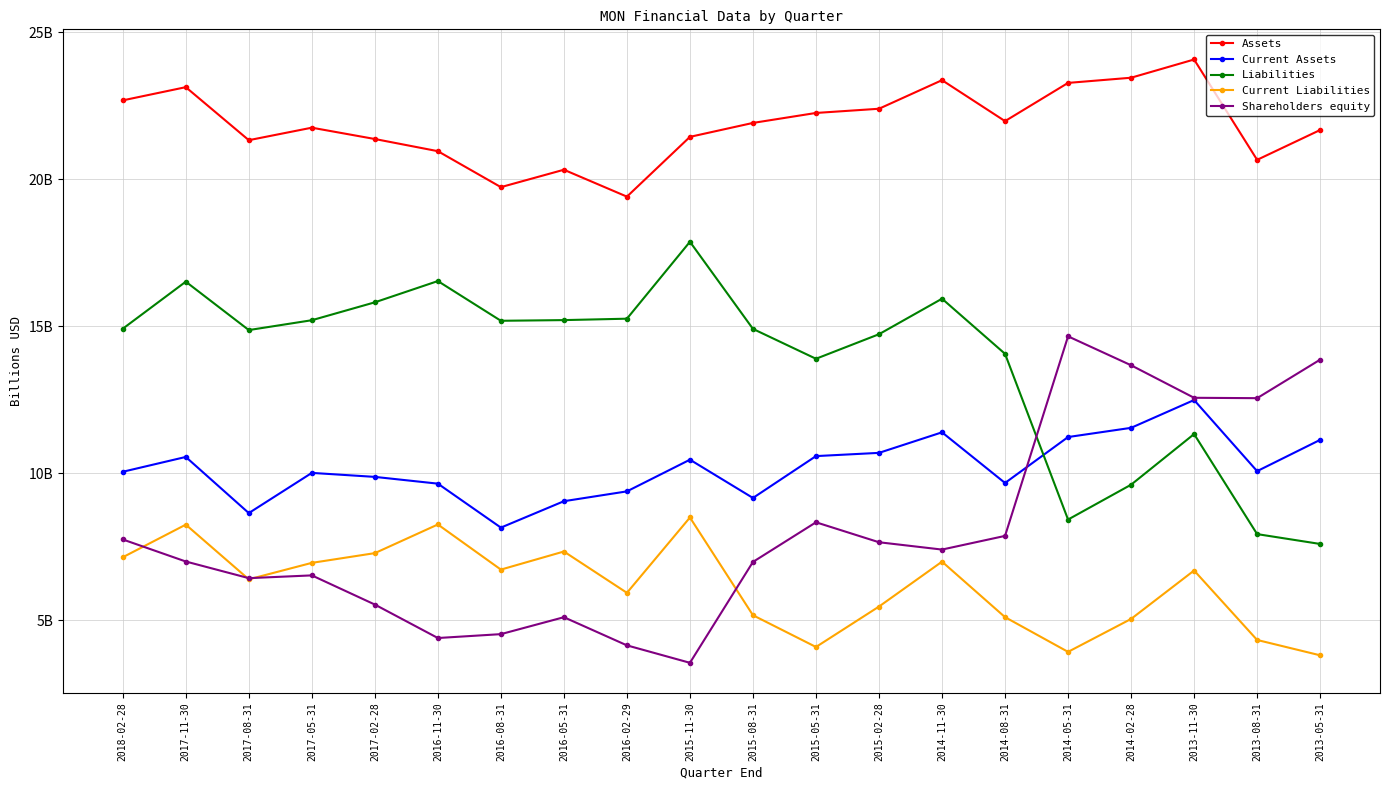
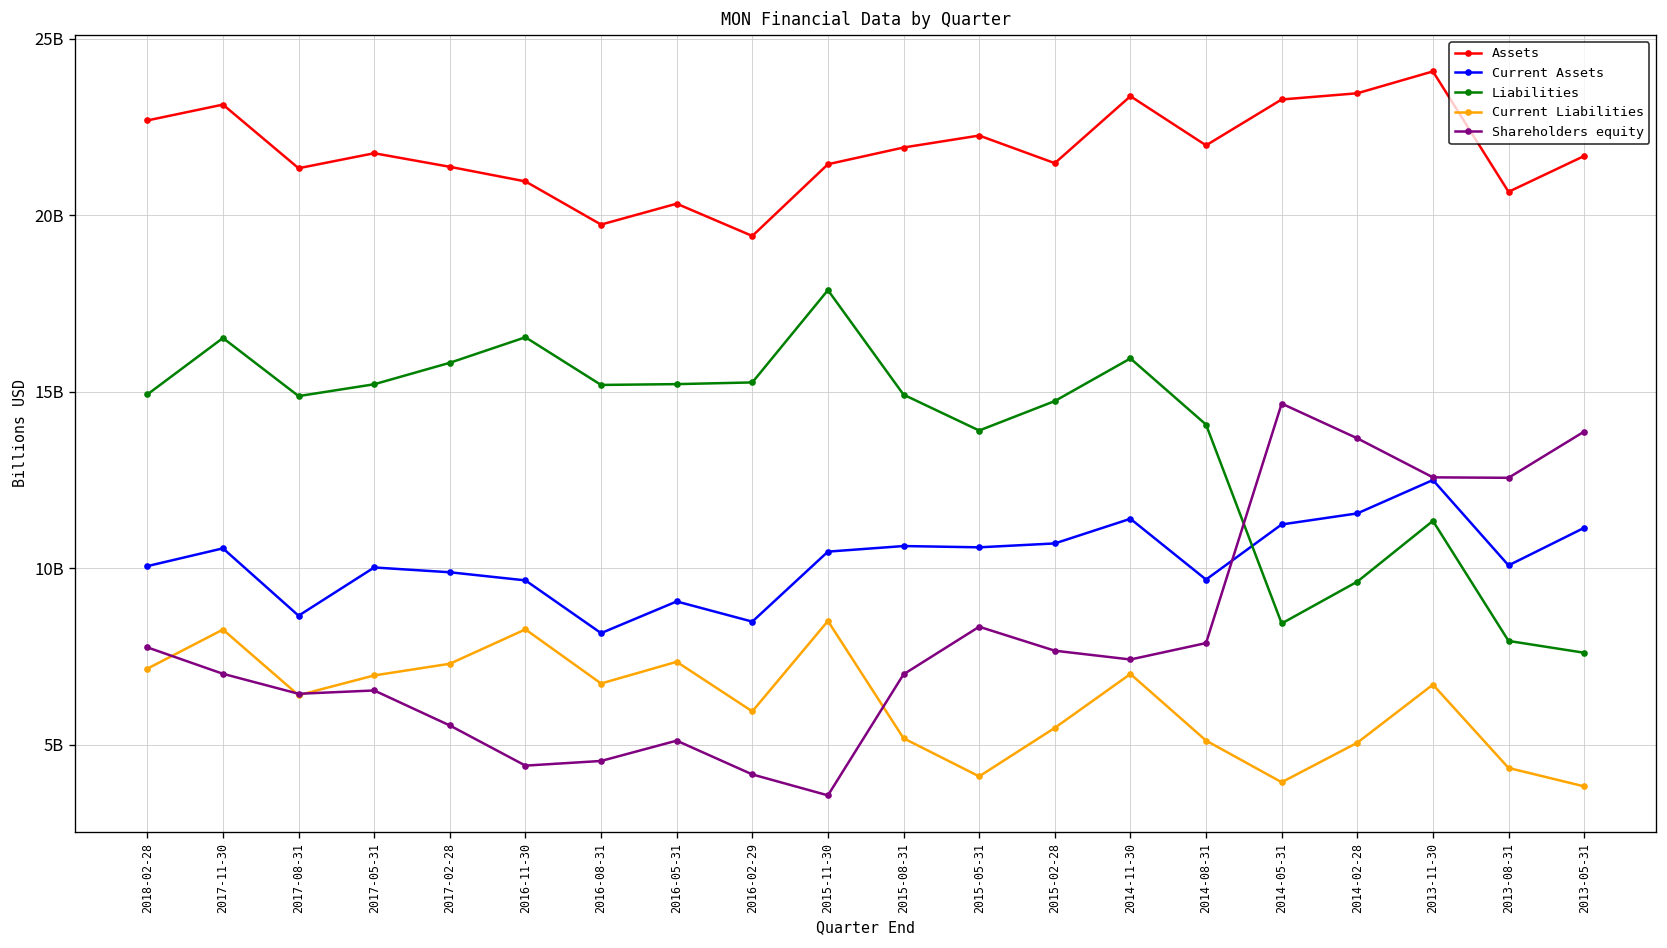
Current Assets, 2016-02-29: 9400000000 -> 8500000000
Current Assets, 2015-08-31: 9200000000 -> 10600000000
Assets, 2015-02-28: 22400000000 -> 21500000000
